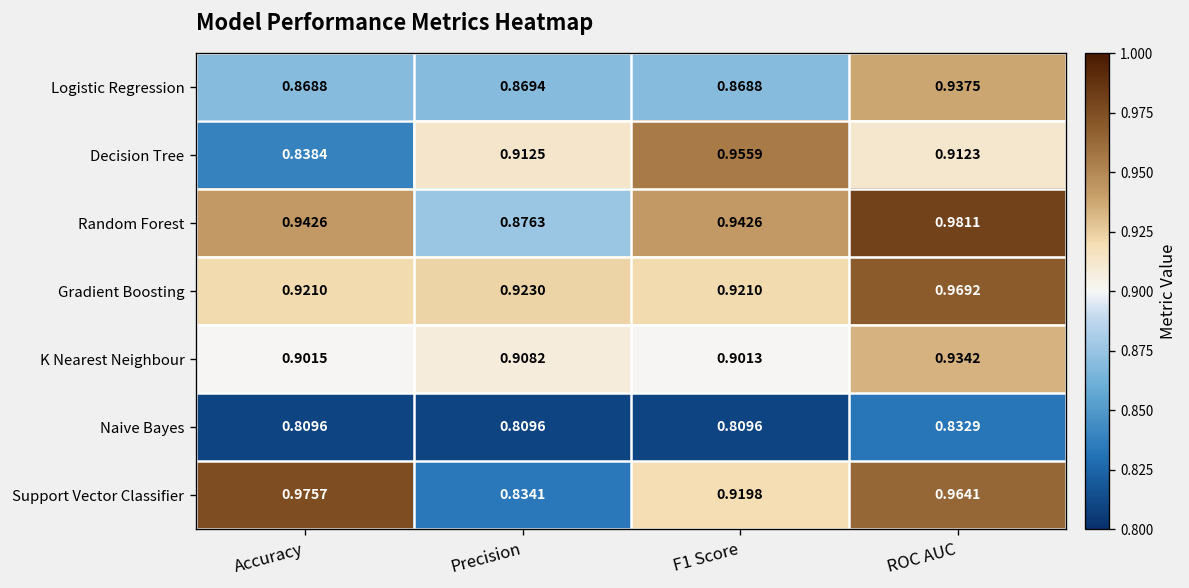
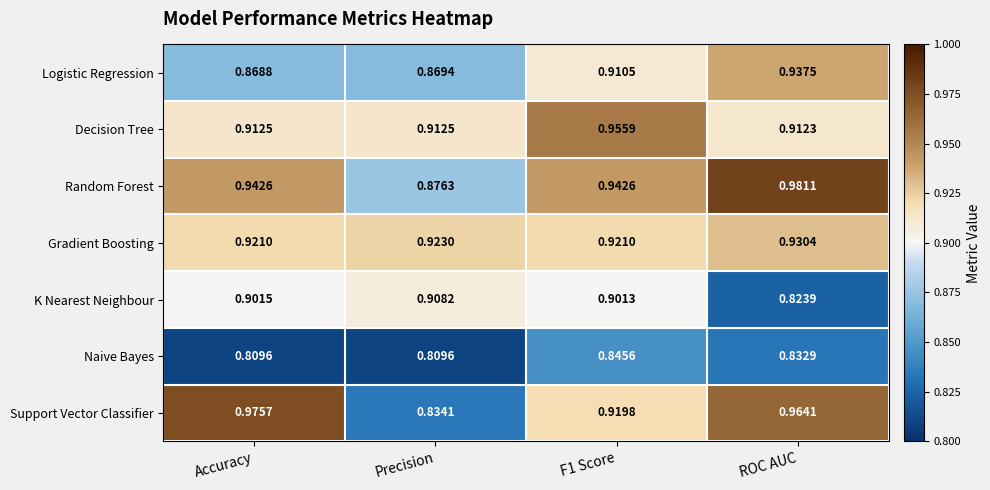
Logistic Regression, F1 Score: 0.8688 -> 0.9105
Decision Tree, Accuracy: 0.8384 -> 0.9125
Gradient Boosting, ROC AUC: 0.9692 -> 0.9304
K Nearest Neighbour, ROC AUC: 0.9342 -> 0.8239
Naive Bayes, F1 Score: 0.8096 -> 0.8456
